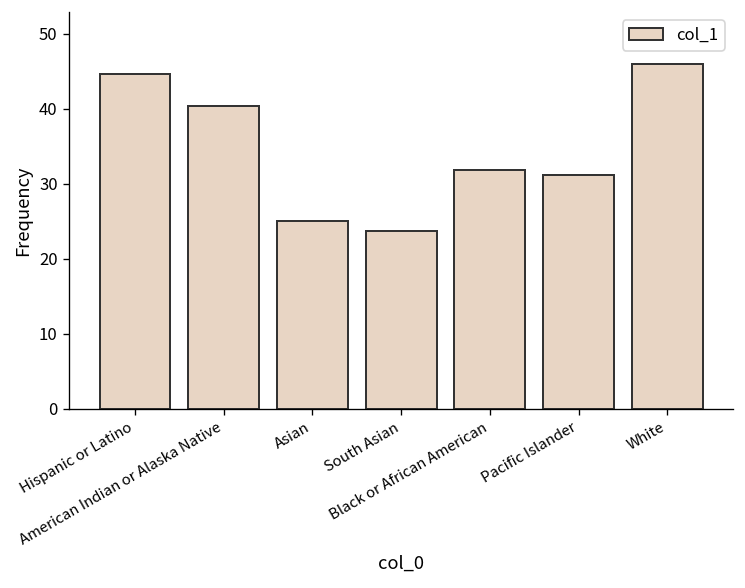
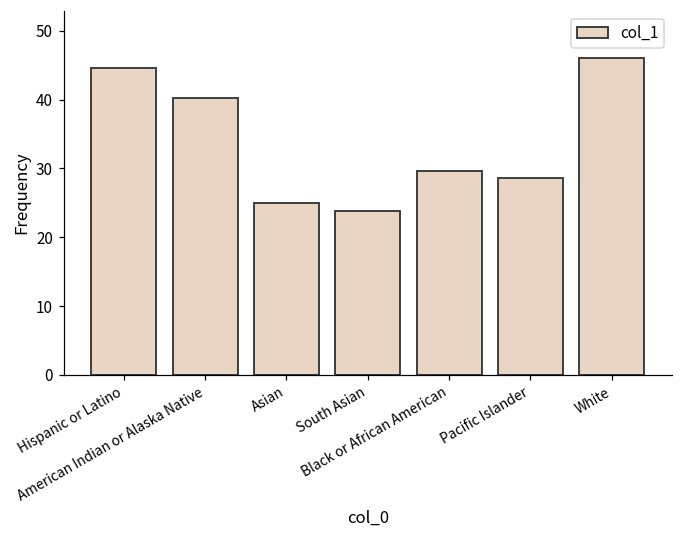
Black or African American: 32 -> 30
Pacific Islander: 31 -> 29
